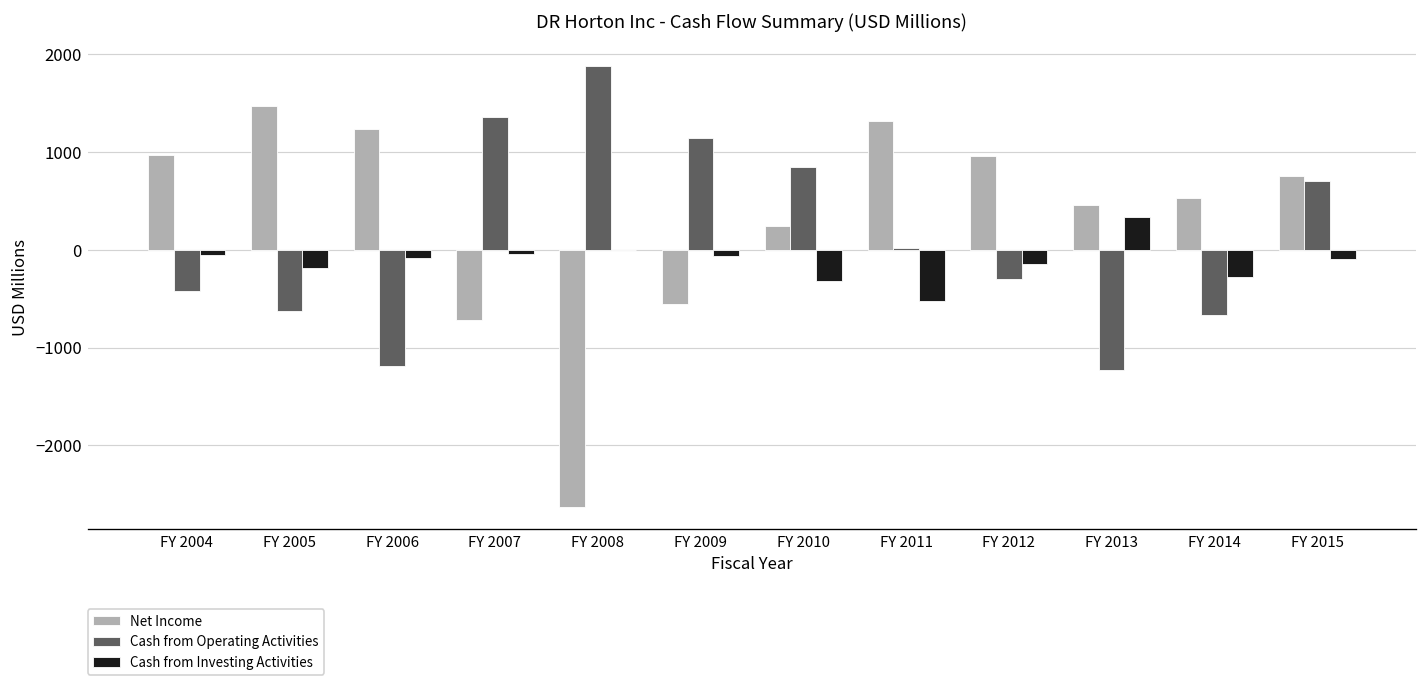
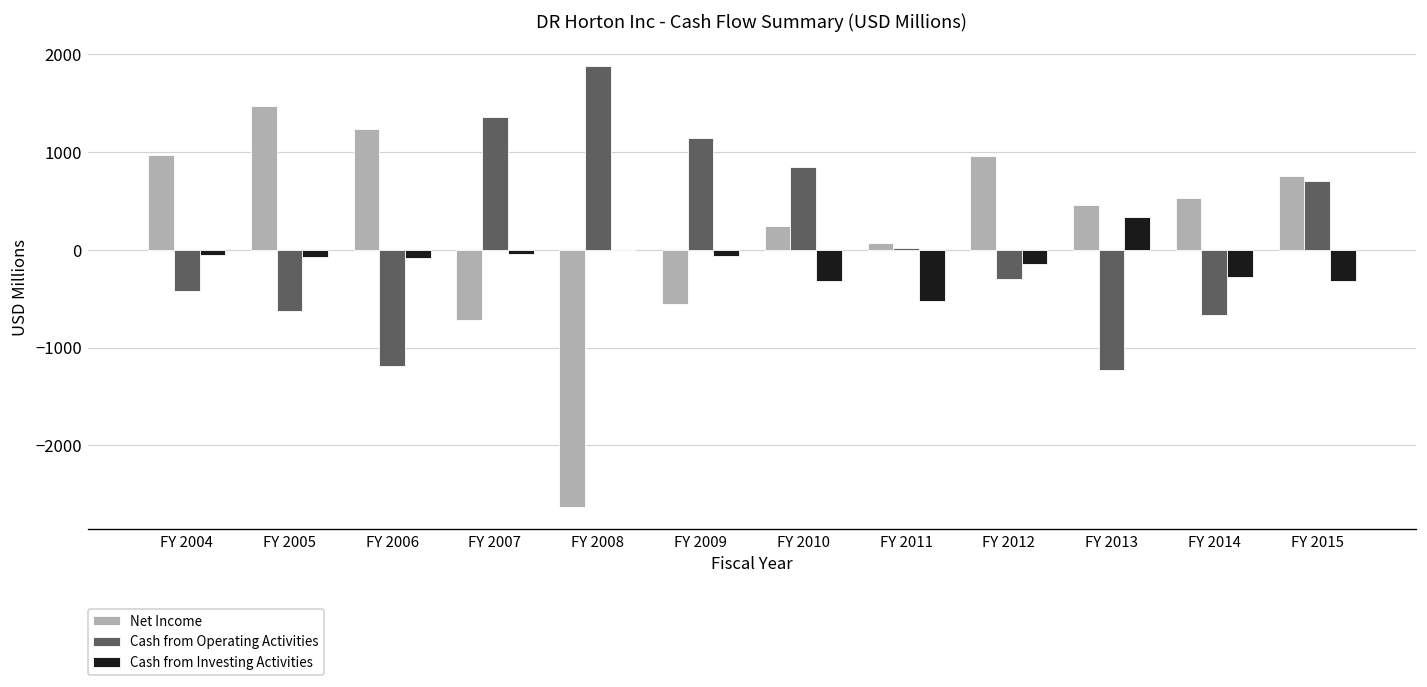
Cash from Investing Activities, FY 2005: -200 -> -100
Net Income, FY 2011: 1300 -> 100
Cash from Investing Activities, FY 2015: -100 -> -300
